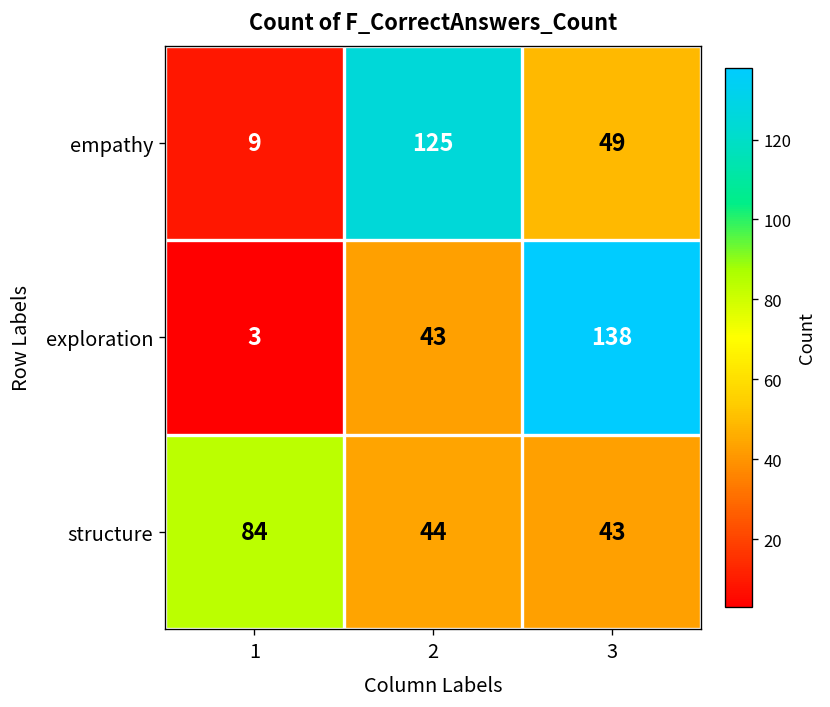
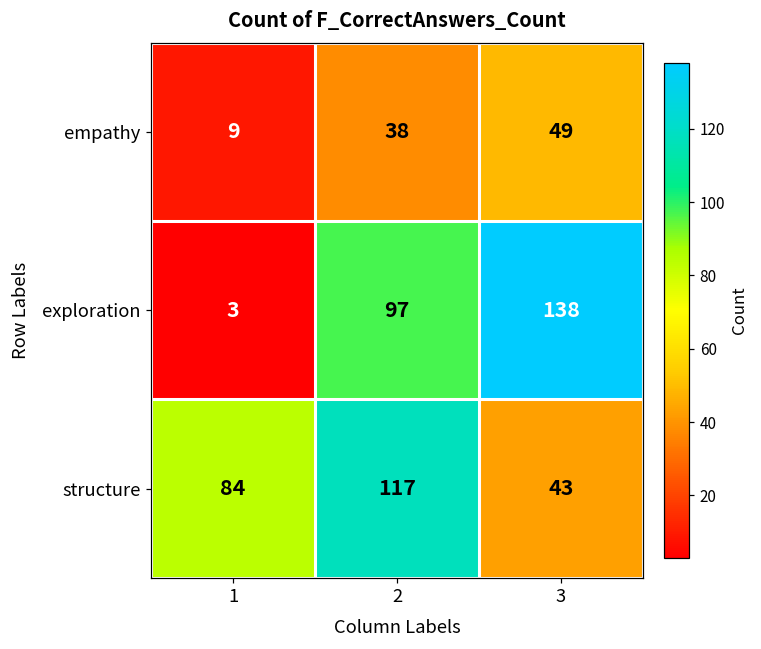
empathy, 2: 125 -> 38
exploration, 2: 43 -> 97
structure, 2: 44 -> 117
